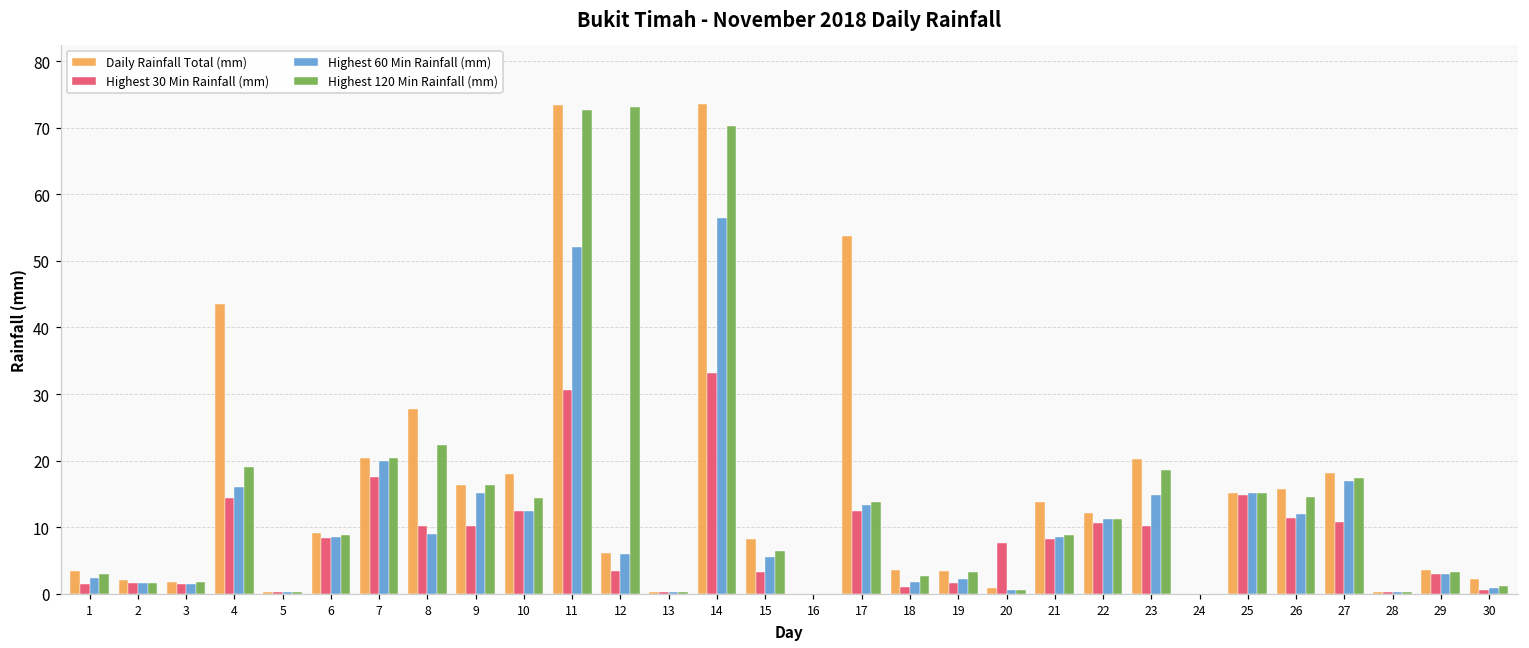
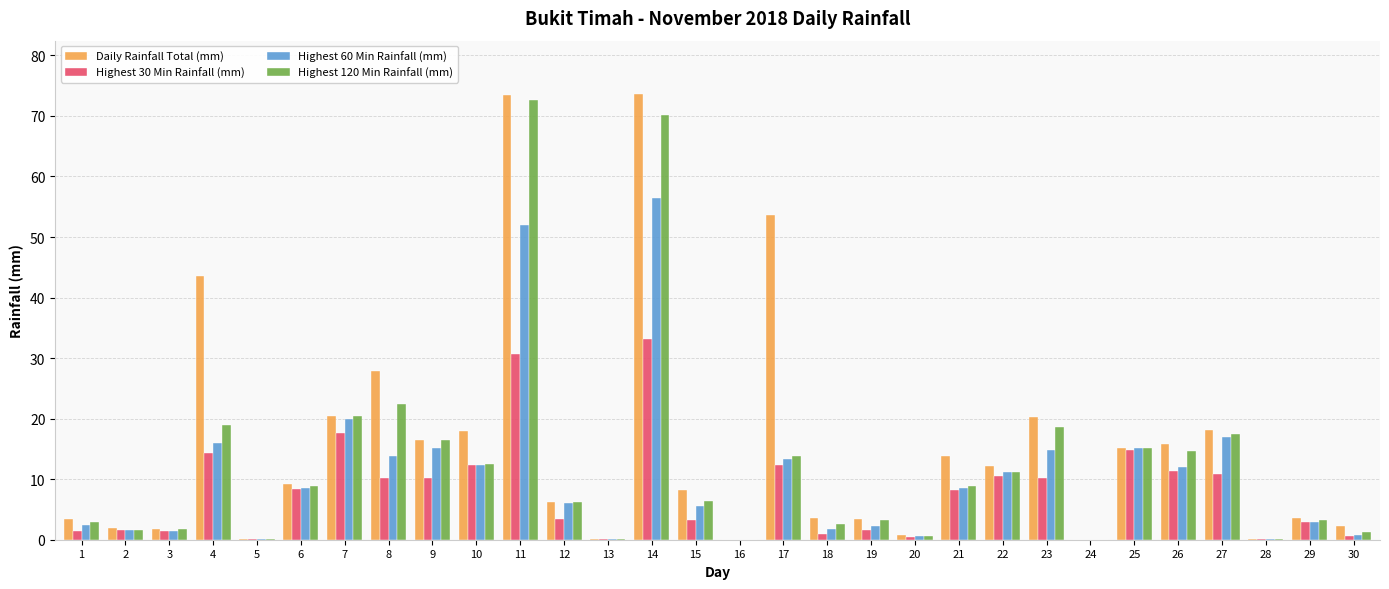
Highest 60 Min Rainfall (mm), 8: 9 -> 14
Highest 120 Min Rainfall (mm), 10: 14 -> 13
Highest 120 Min Rainfall (mm), 12: 73 -> 6
Highest 30 Min Rainfall (mm), 20: 8 -> 0
